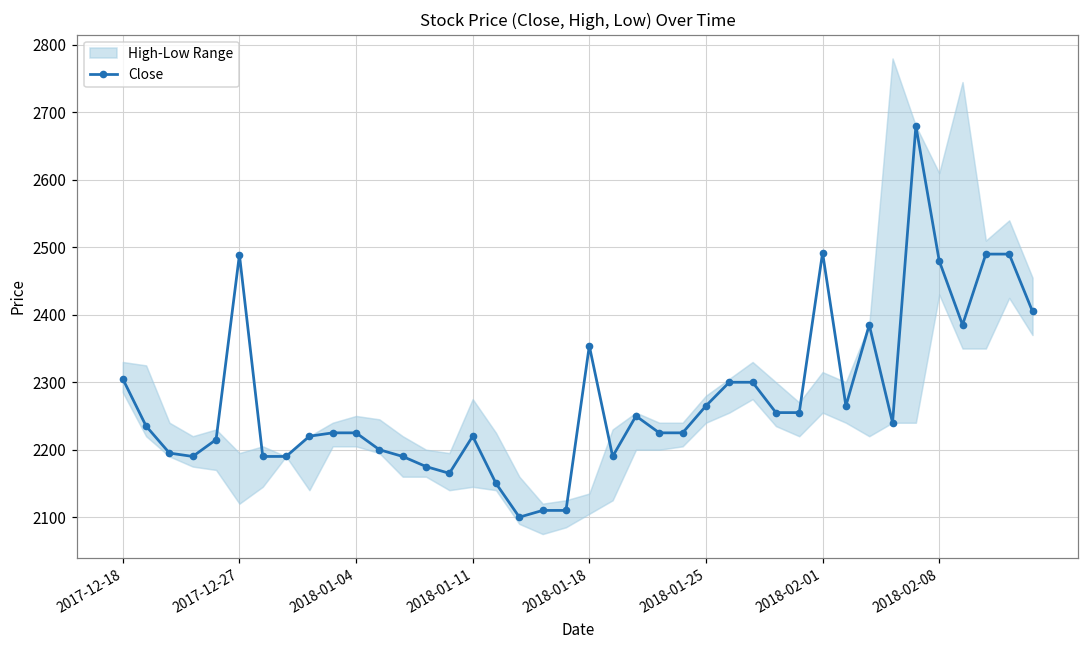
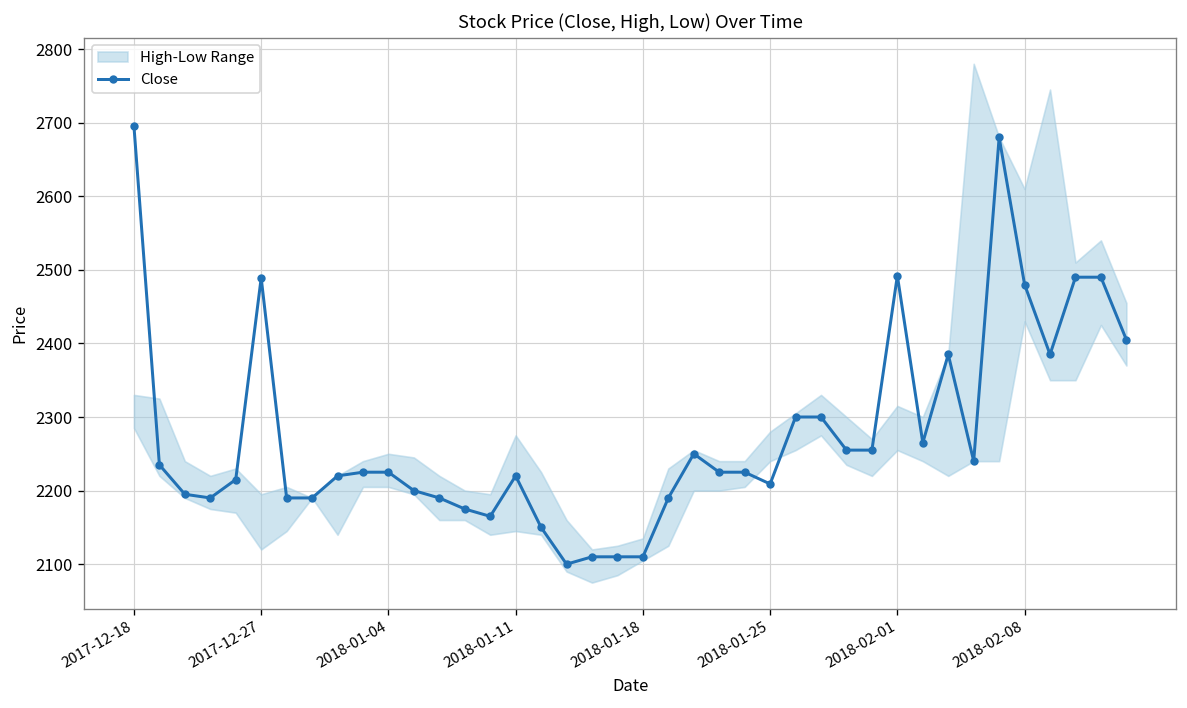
Close, 2017-12-18: 2310 -> 2700
Close, 2018-01-18: 2350 -> 2110
Close, 2018-01-25: 2270 -> 2210
